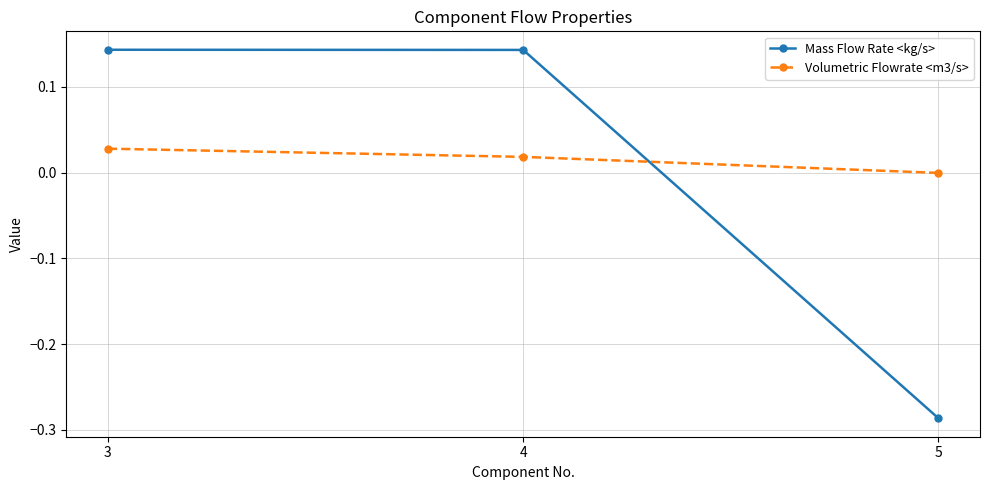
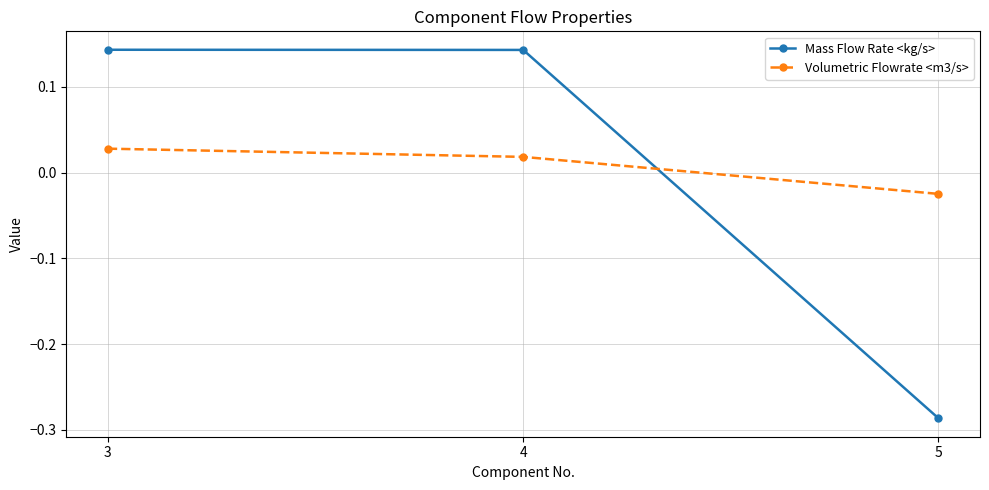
Volumetric Flowrate <m3/s>, 5: 0.00 -> -0.02
